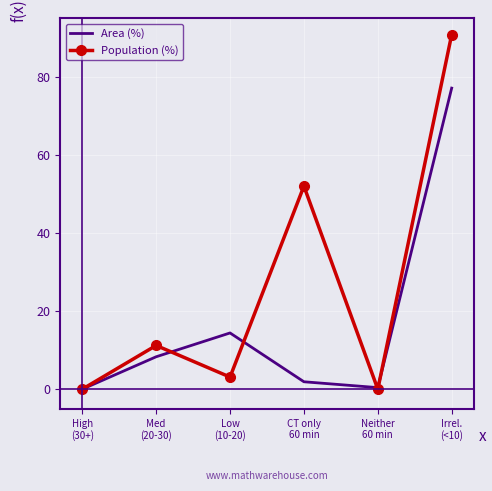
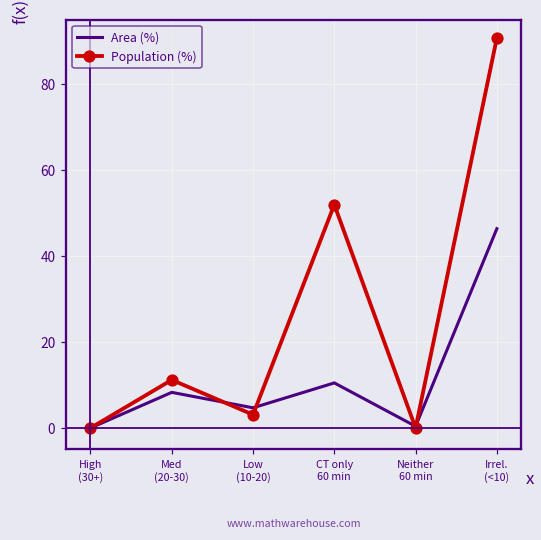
Area (%), Low (10-20): 14 -> 5
Area (%), CT only 60 min: 2 -> 11
Area (%), Irrel. (<10): 77 -> 46
